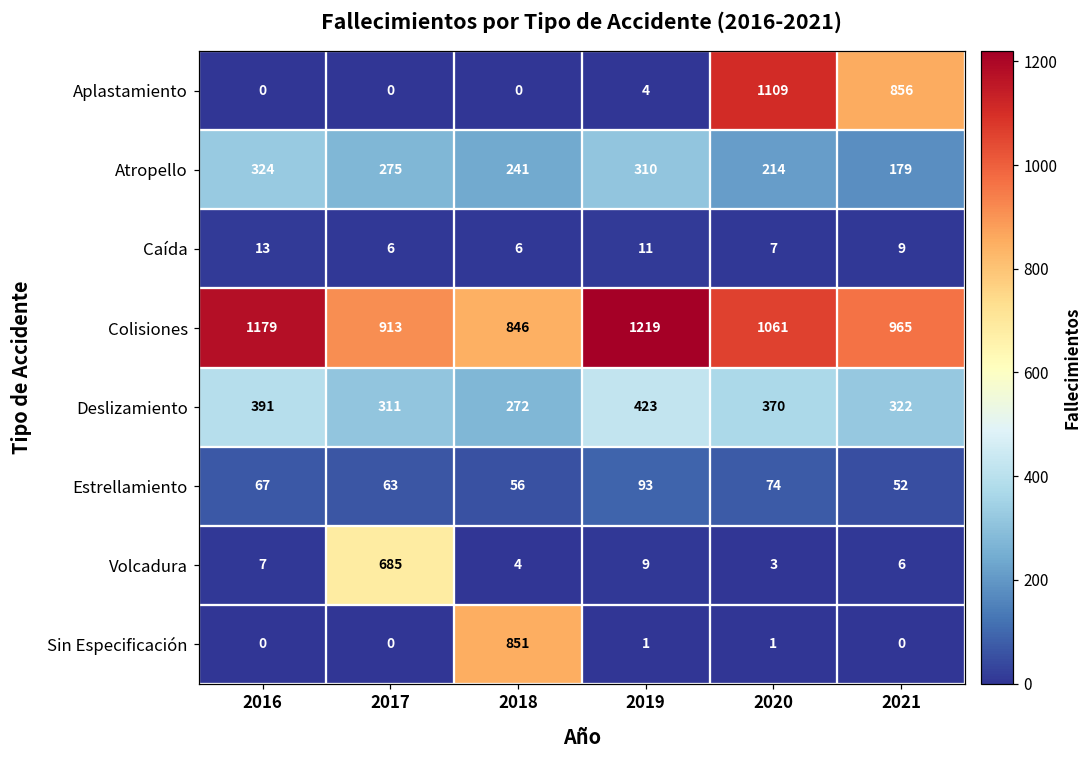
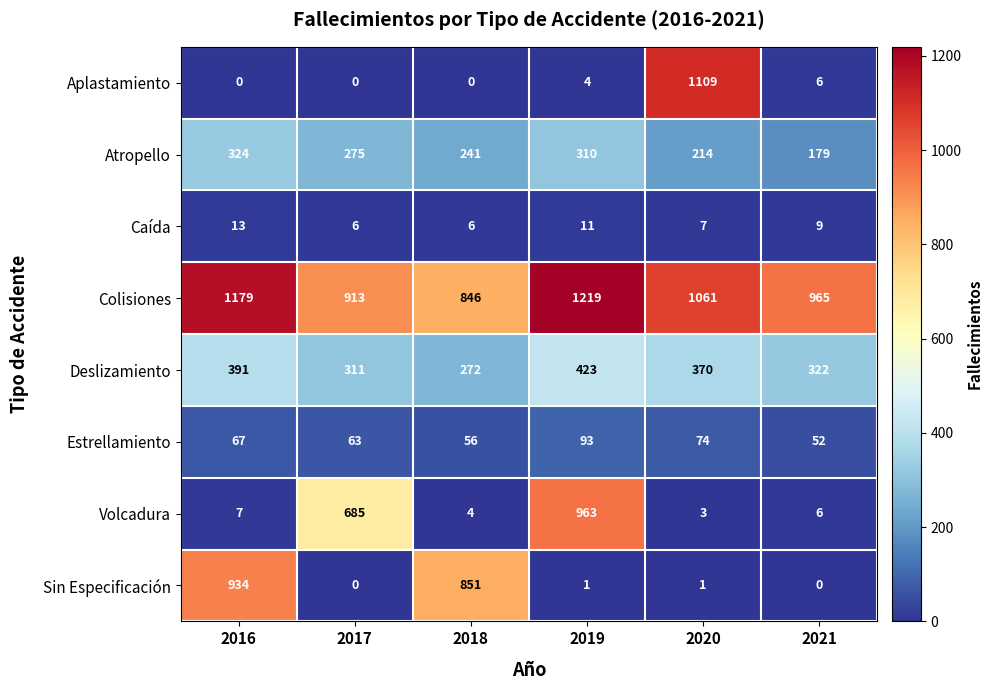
Aplastamiento, 2021: 856 -> 6
Volcadura, 2019: 9 -> 963
Sin Especificación, 2016: 0 -> 934
